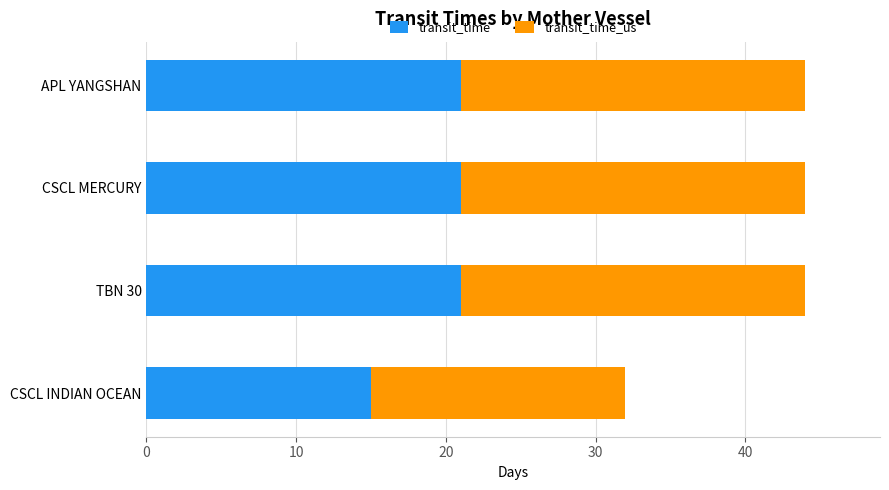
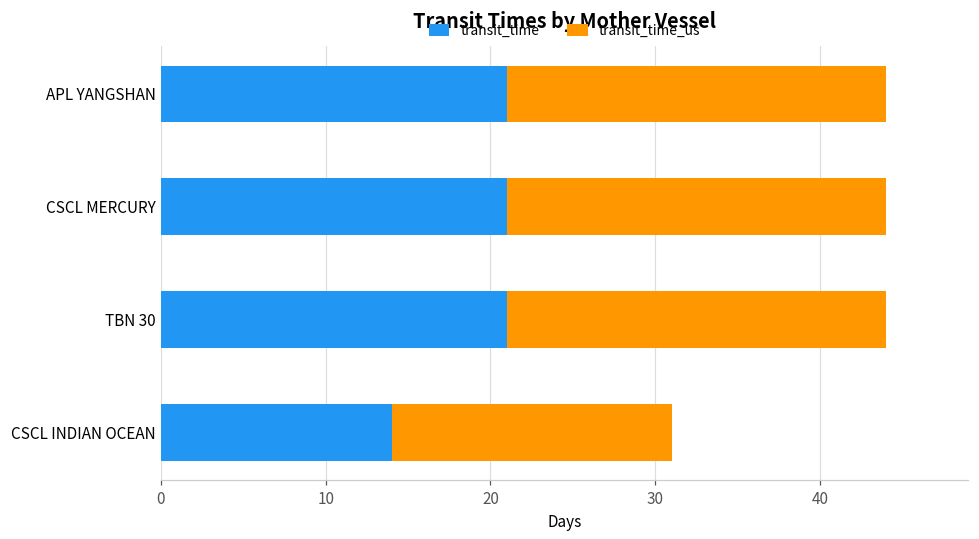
transit_time, CSCL INDIAN OCEAN: 15 -> 14
